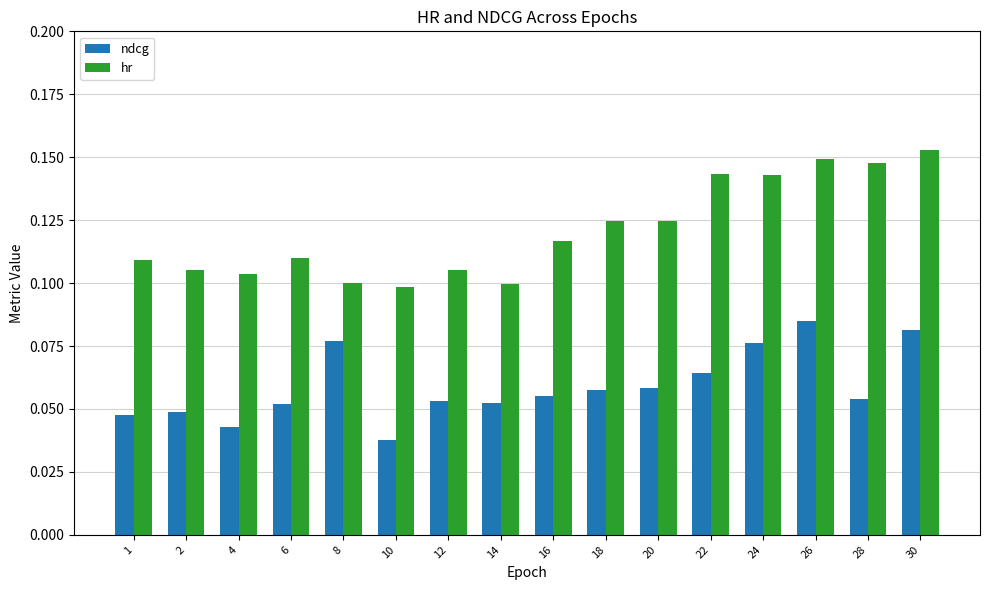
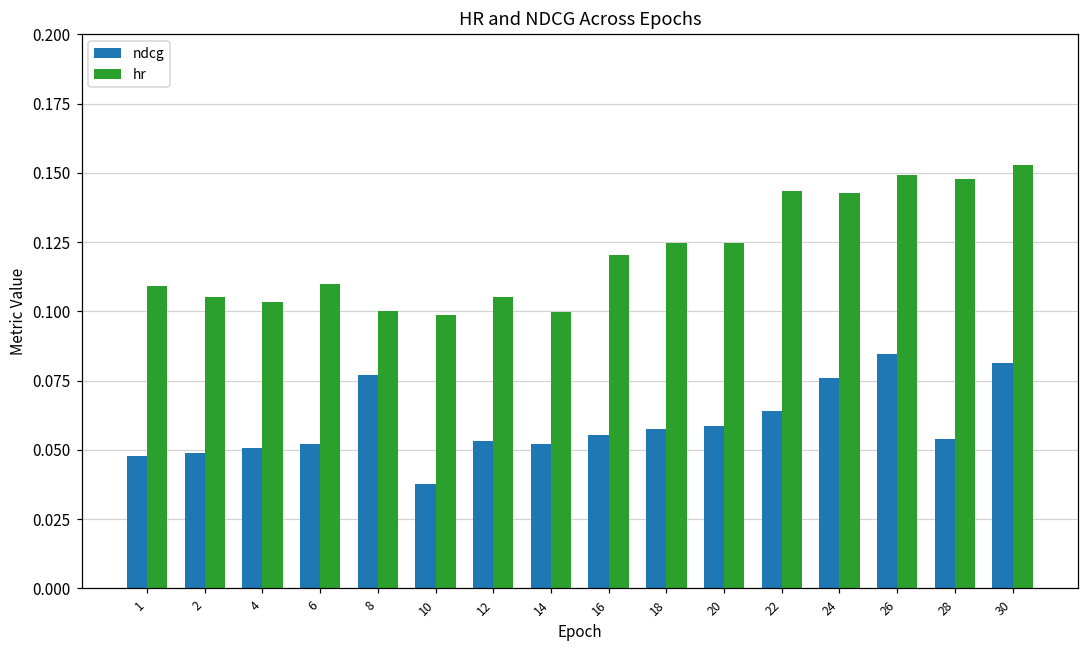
ndcg, 4: 0.043 -> 0.051
hr, 16: 0.117 -> 0.120
